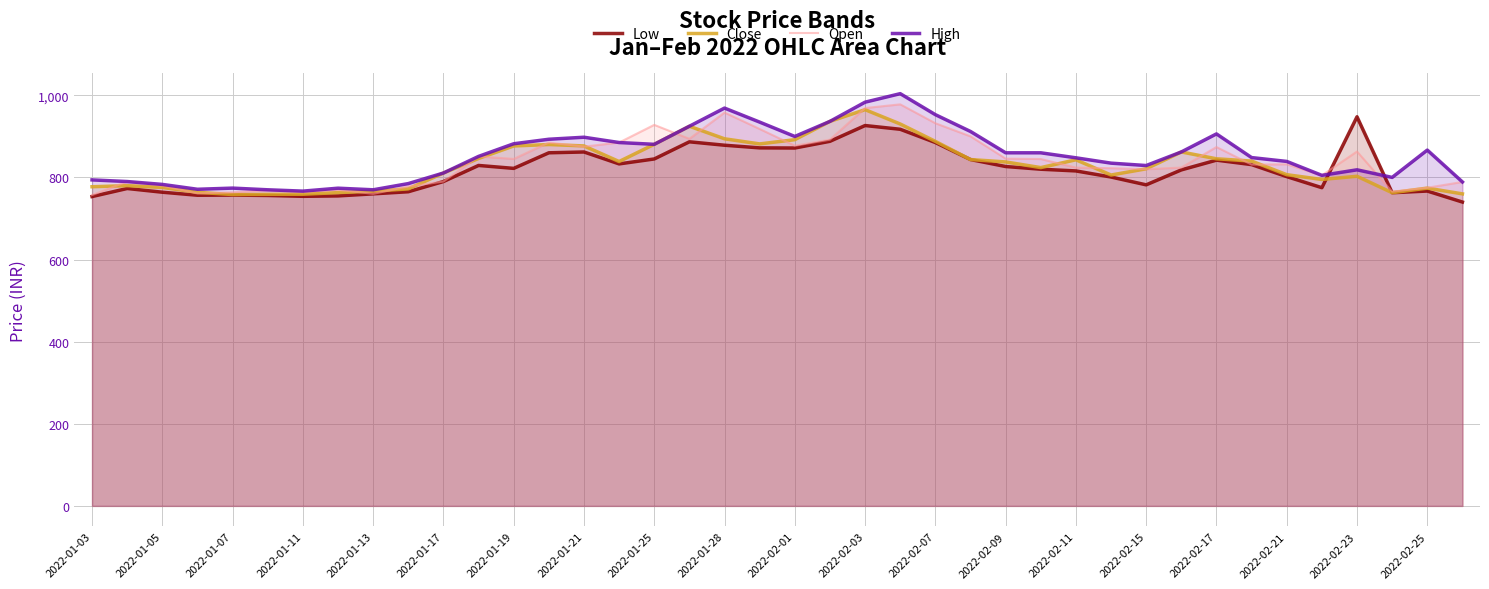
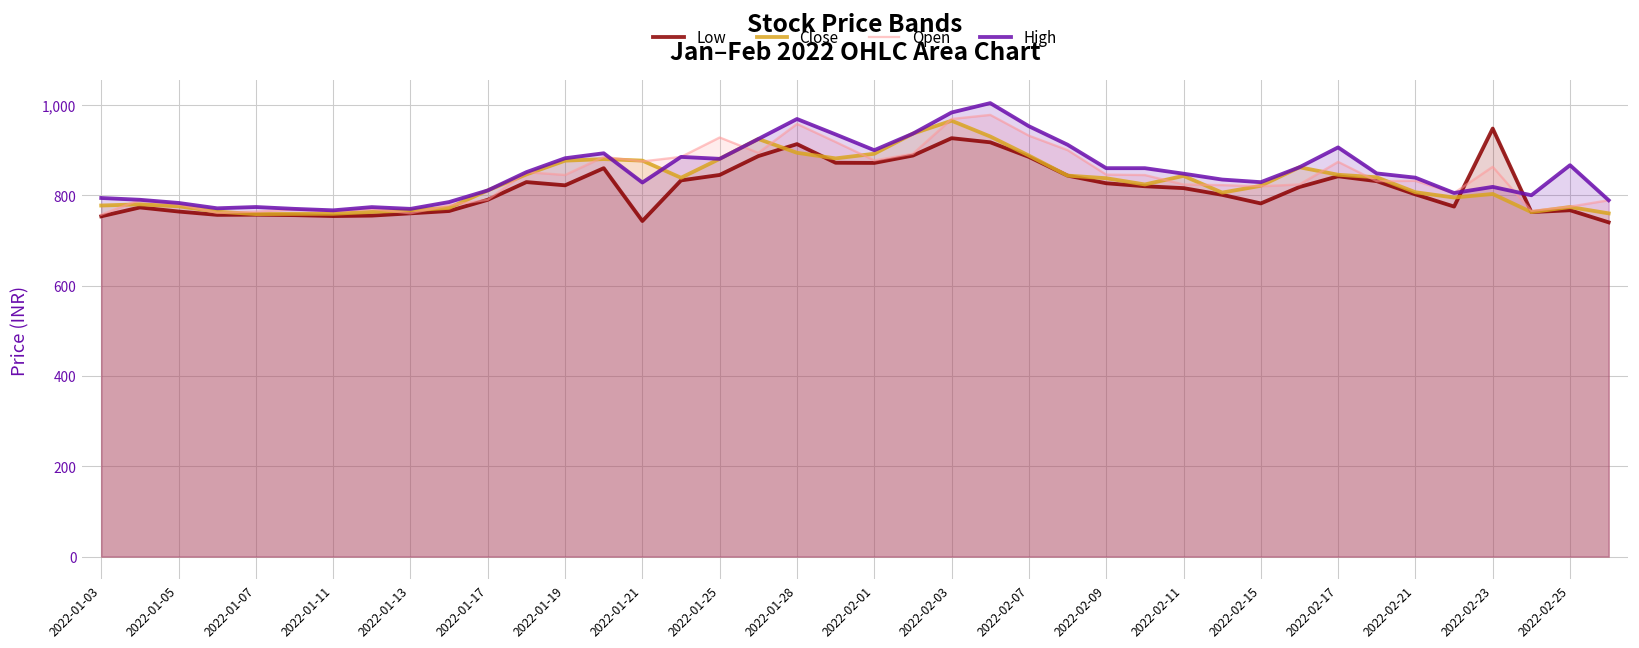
Low, 2022-01-21: 860 -> 740
High, 2022-01-21: 900 -> 830
Low, 2022-01-28: 880 -> 910
